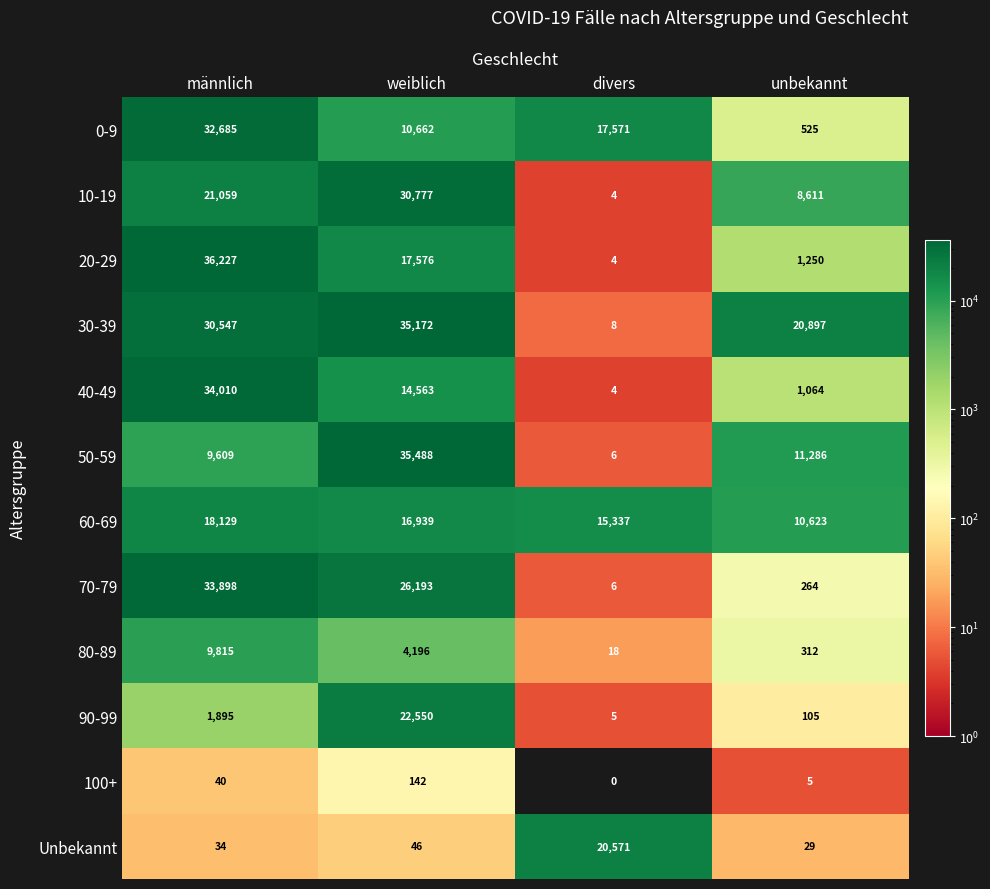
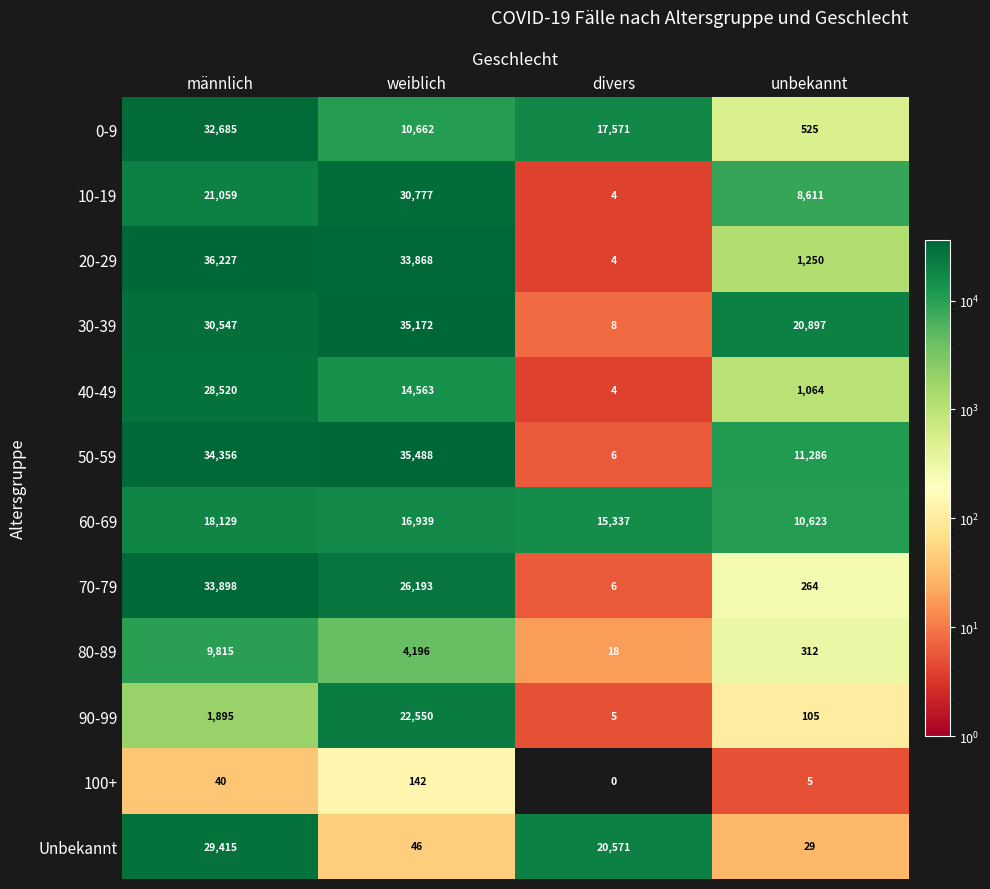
20-29, weiblich: 17,576 -> 33,868
40-49, männlich: 34,010 -> 28,520
50-59, männlich: 9,609 -> 34,356
Unbekannt, männlich: 34 -> 29,415
